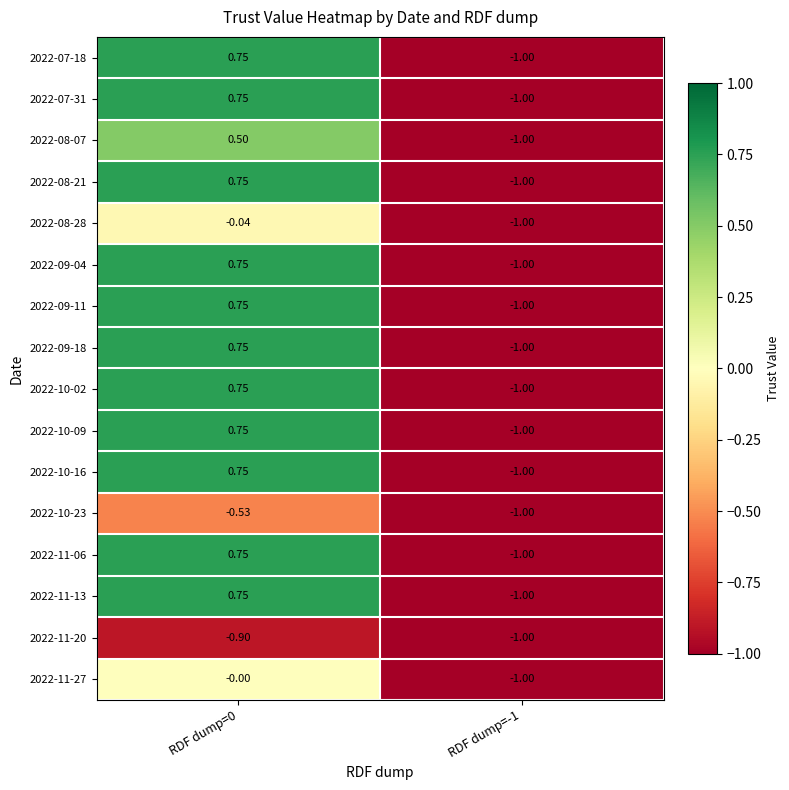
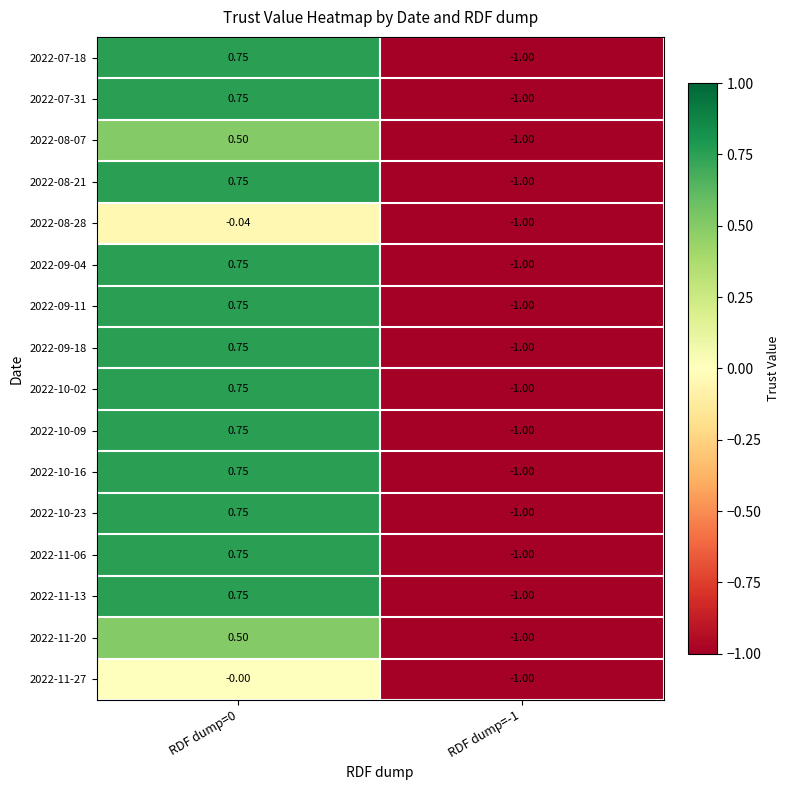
2022-10-23, RDF dump=0: -0.53 -> 0.75
2022-11-20, RDF dump=0: -0.90 -> 0.50
